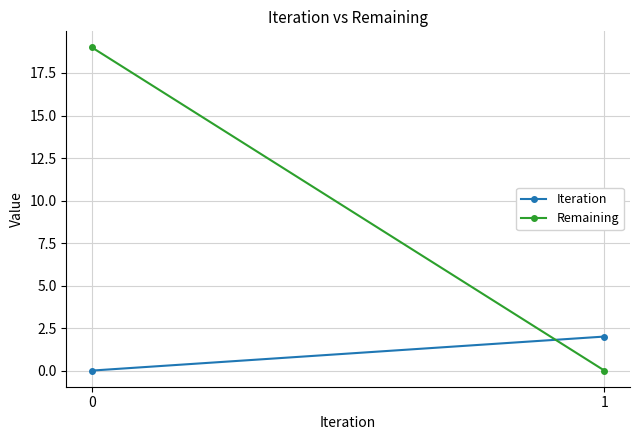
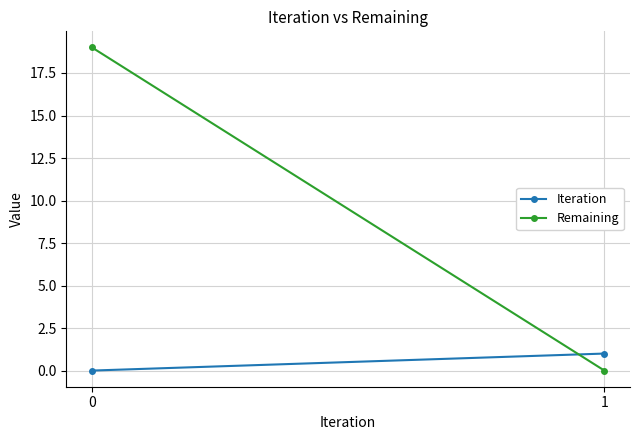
Iteration, 1: 2 -> 1
